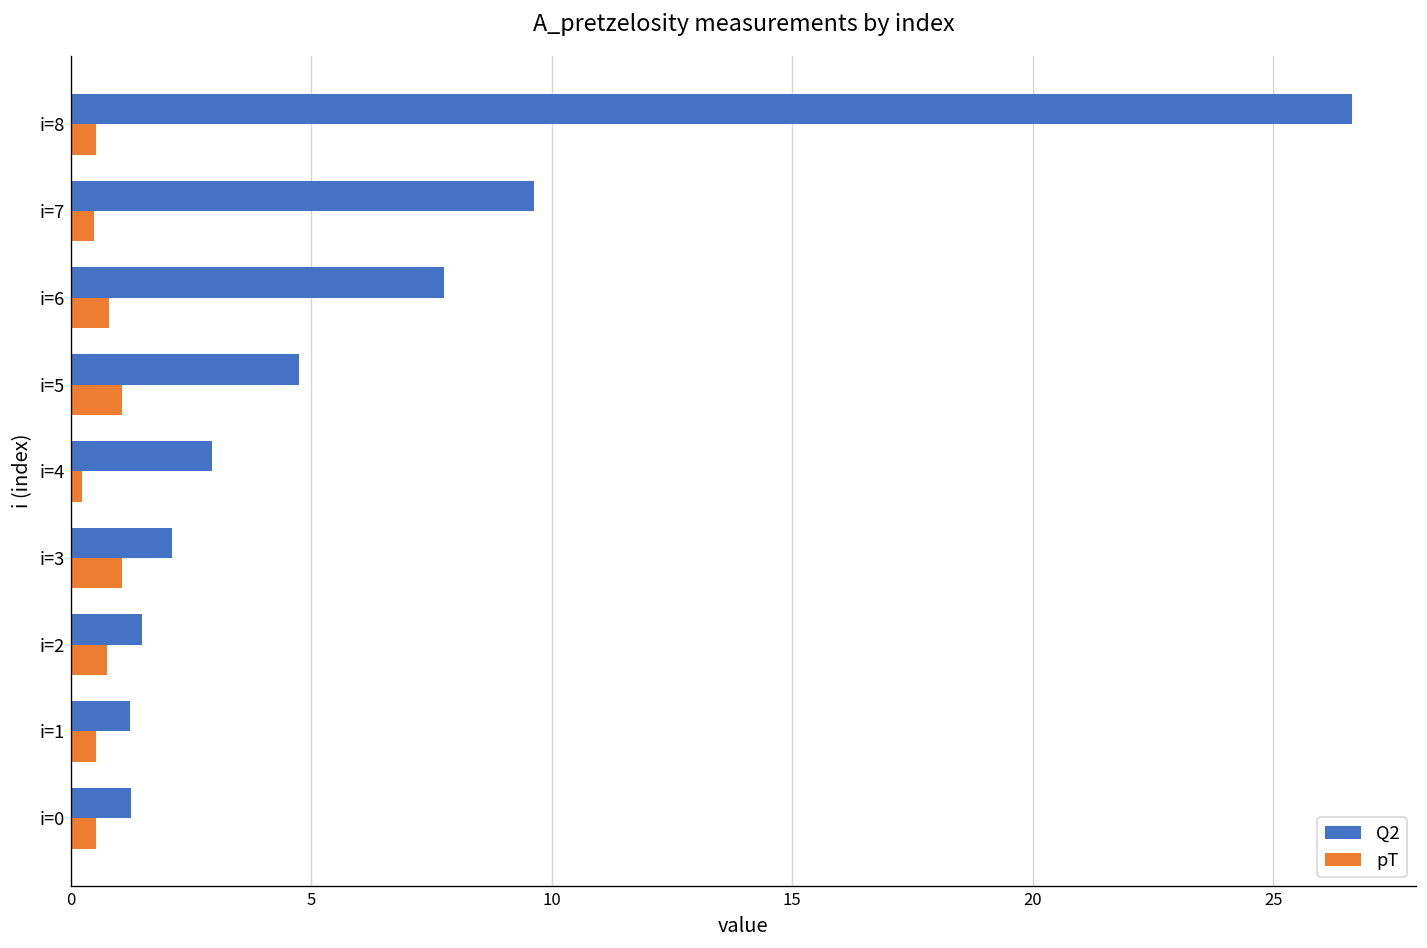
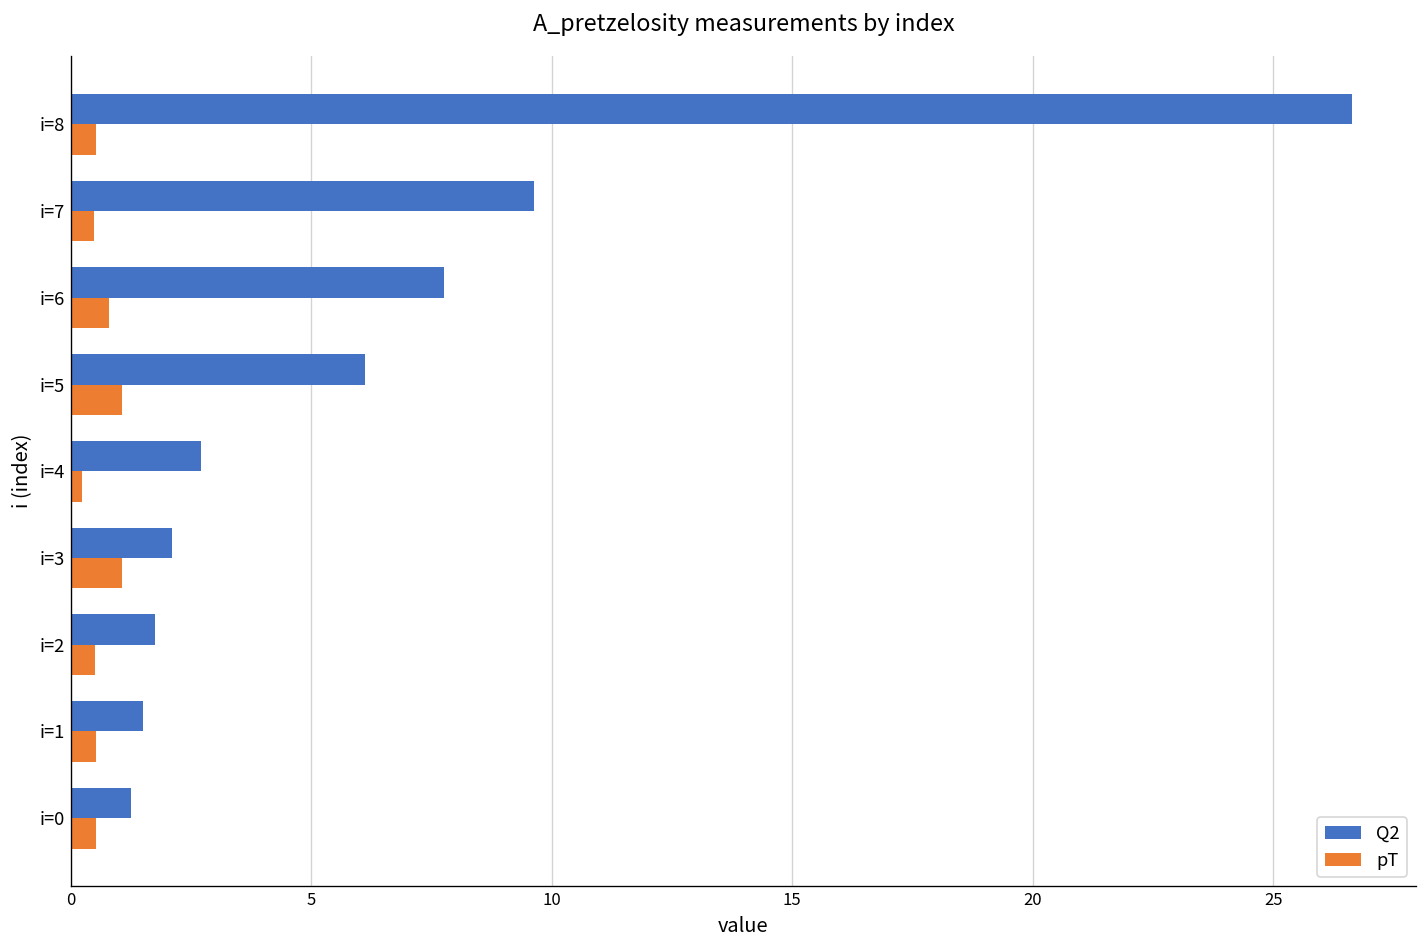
Q2, i=5: 4.7 -> 6.1
Q2, i=4: 2.9 -> 2.7
Q2, i=2: 1.5 -> 1.8
pT, i=2: 0.8 -> 0.5
Q2, i=1: 1.2 -> 1.5
